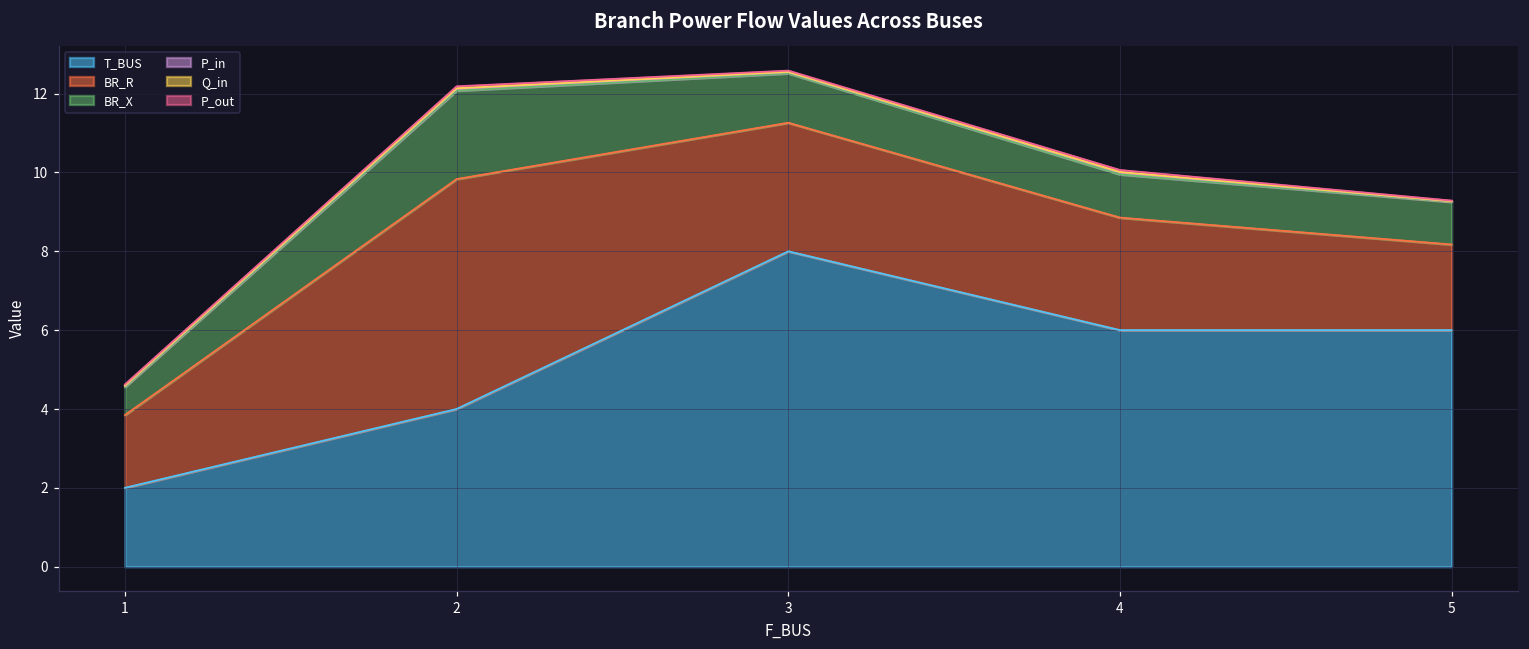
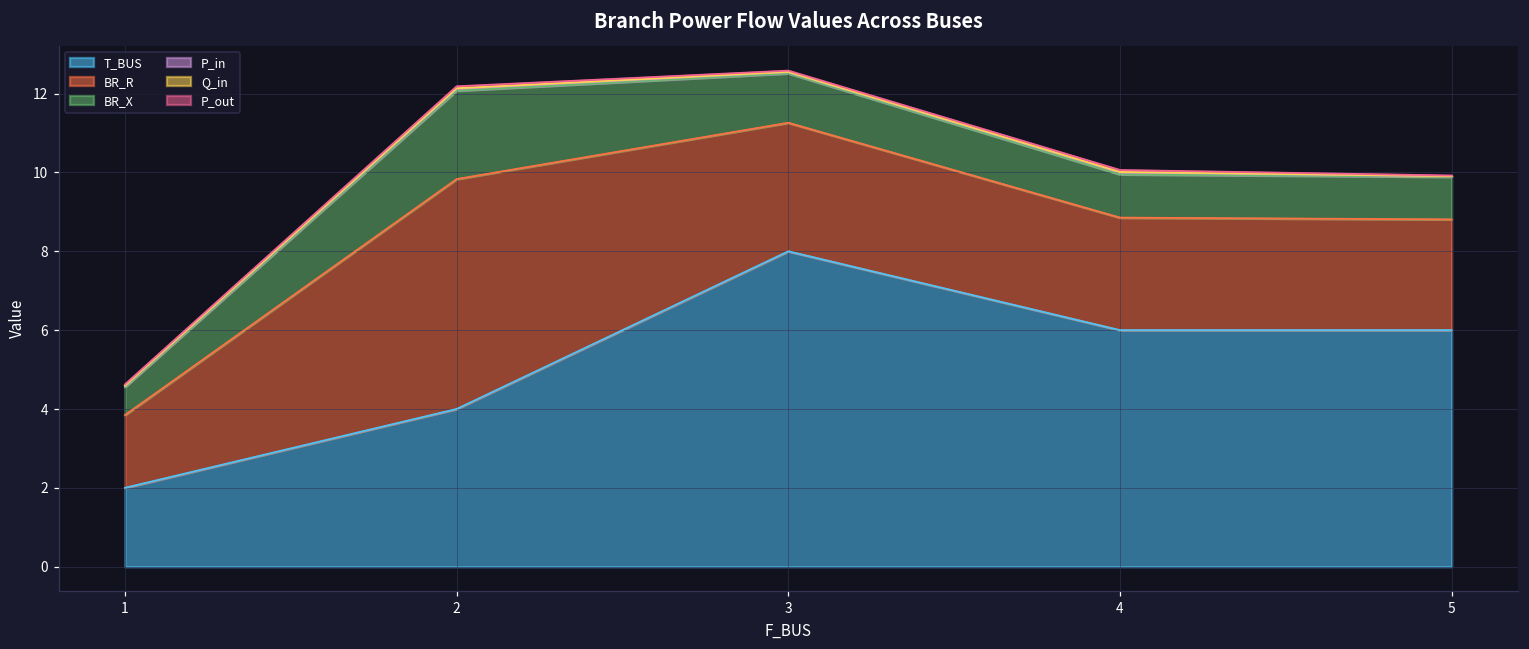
BR_R, 5: 2.2 -> 2.8
